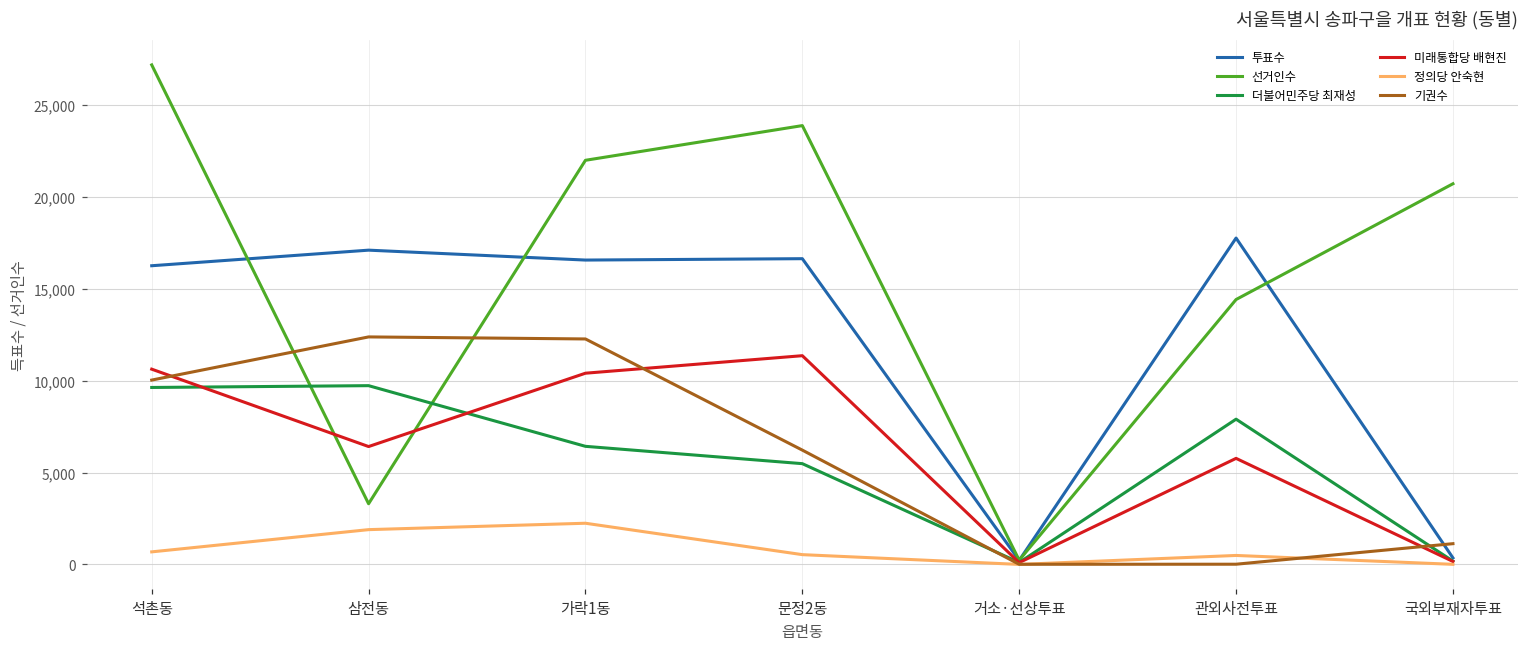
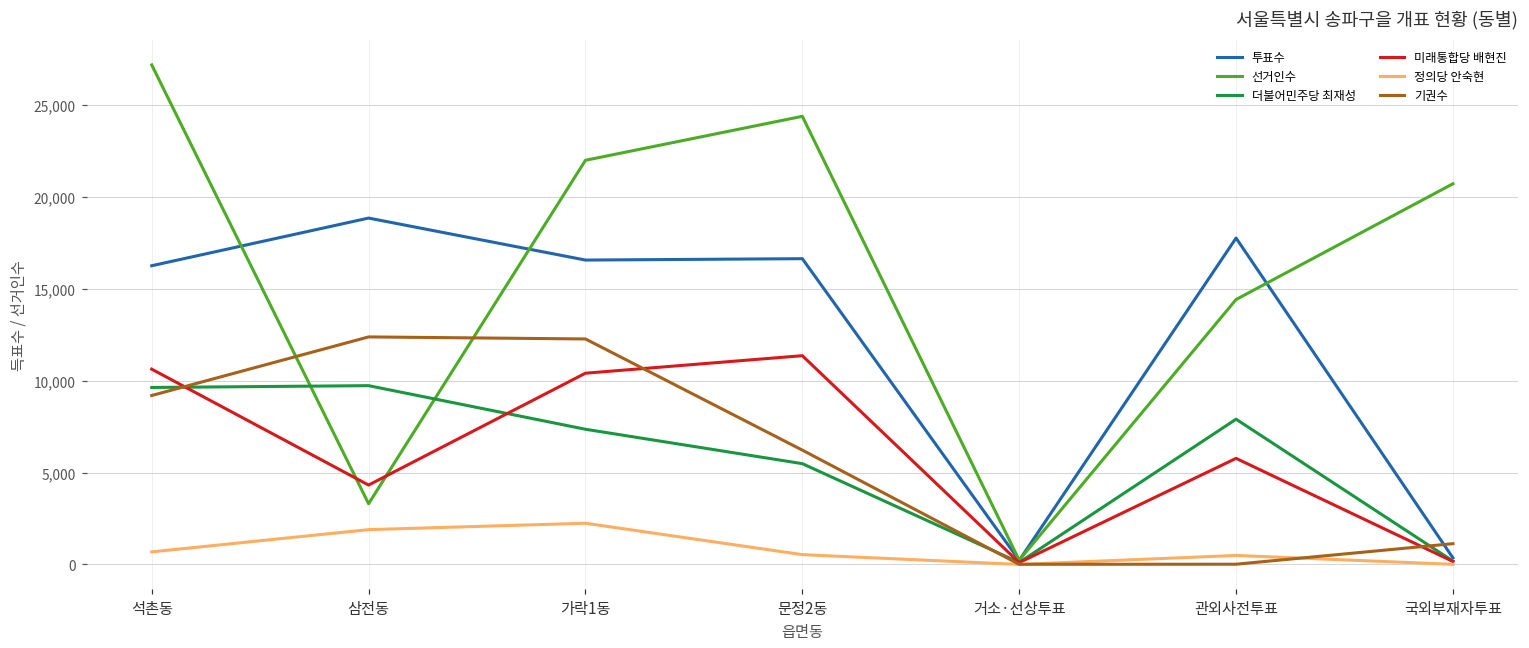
기권수, 석촌동: 10,000 -> 9,200
투표수, 삼전동: 17,100 -> 18,900
미래통합당 배현진, 삼전동: 6,400 -> 4,300
더불어민주당 최재성, 가락1동: 6,400 -> 7,400
선거인수, 문정2동: 23,900 -> 24,400
